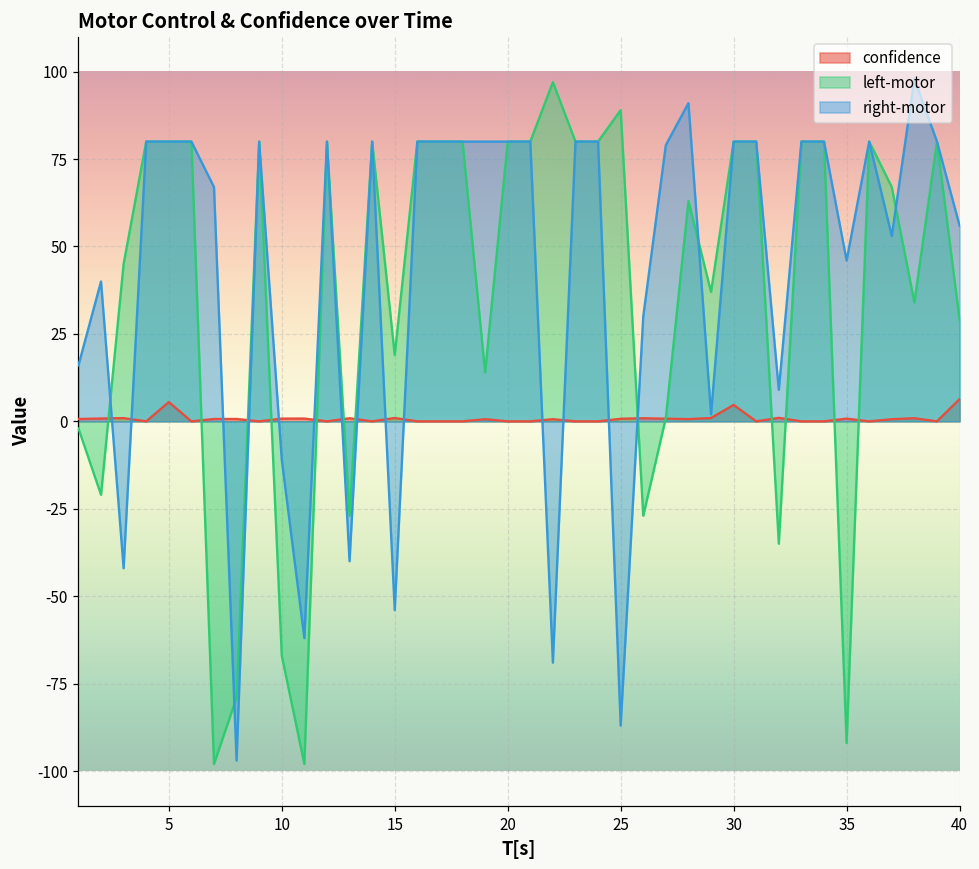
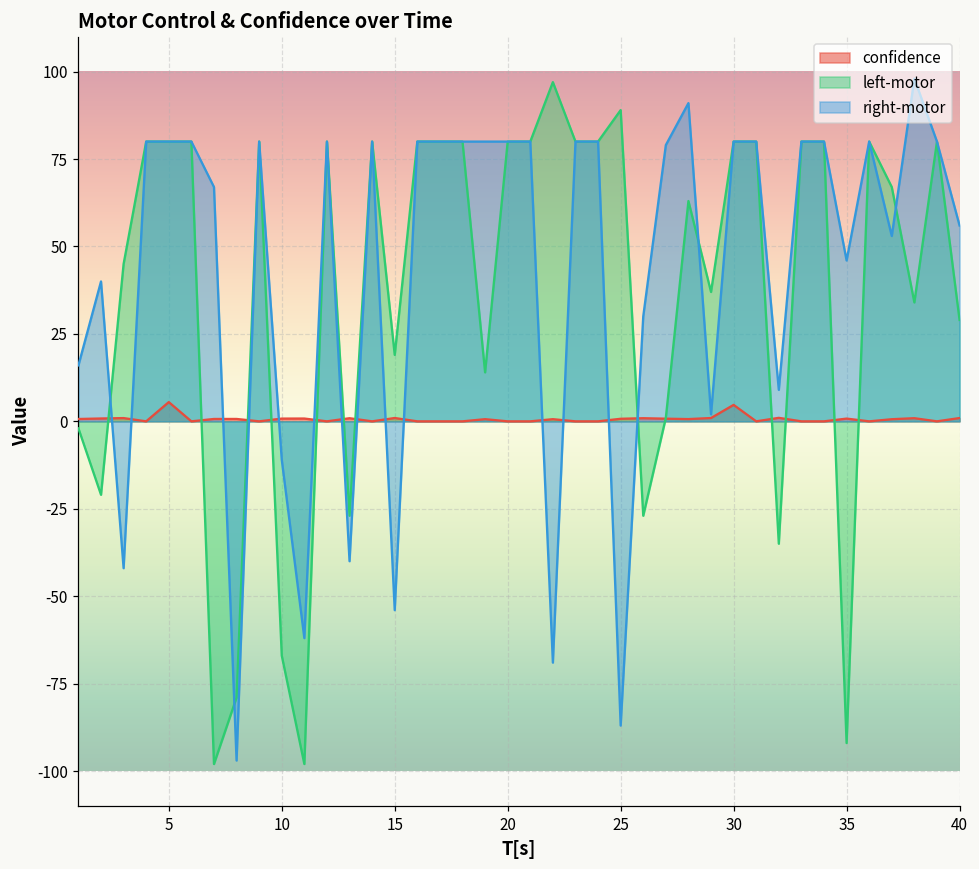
confidence, 40: 6 -> 1
